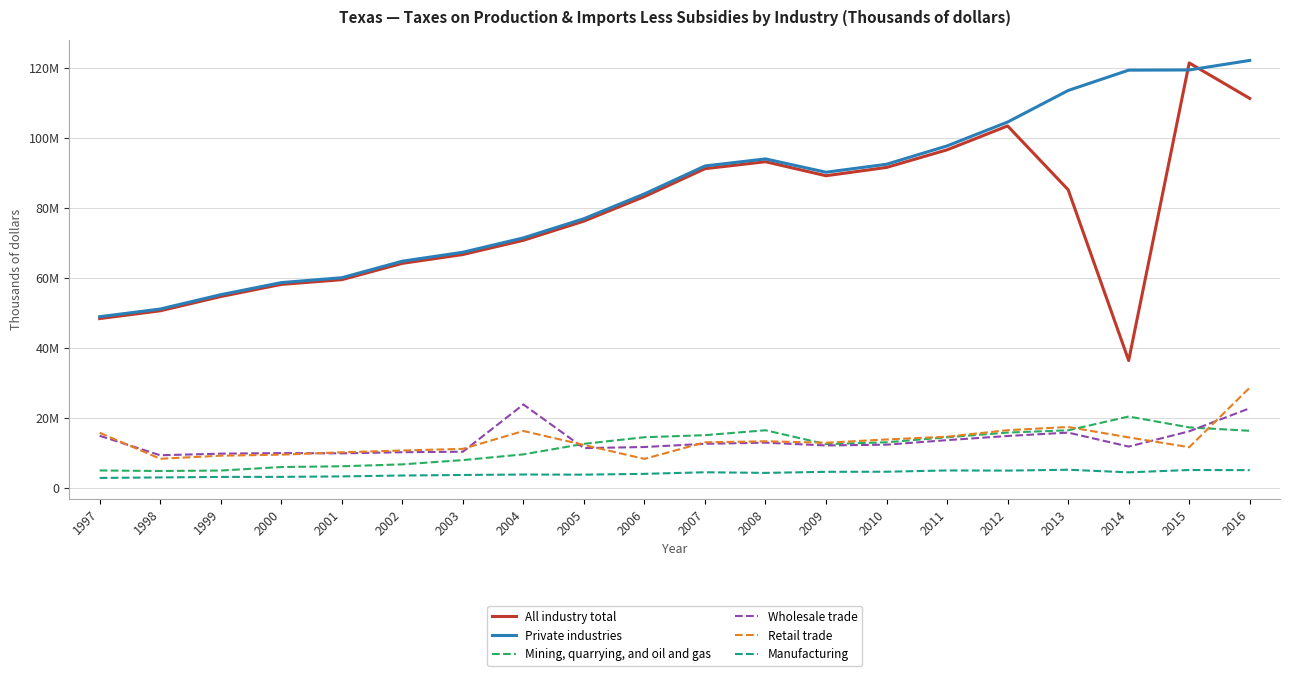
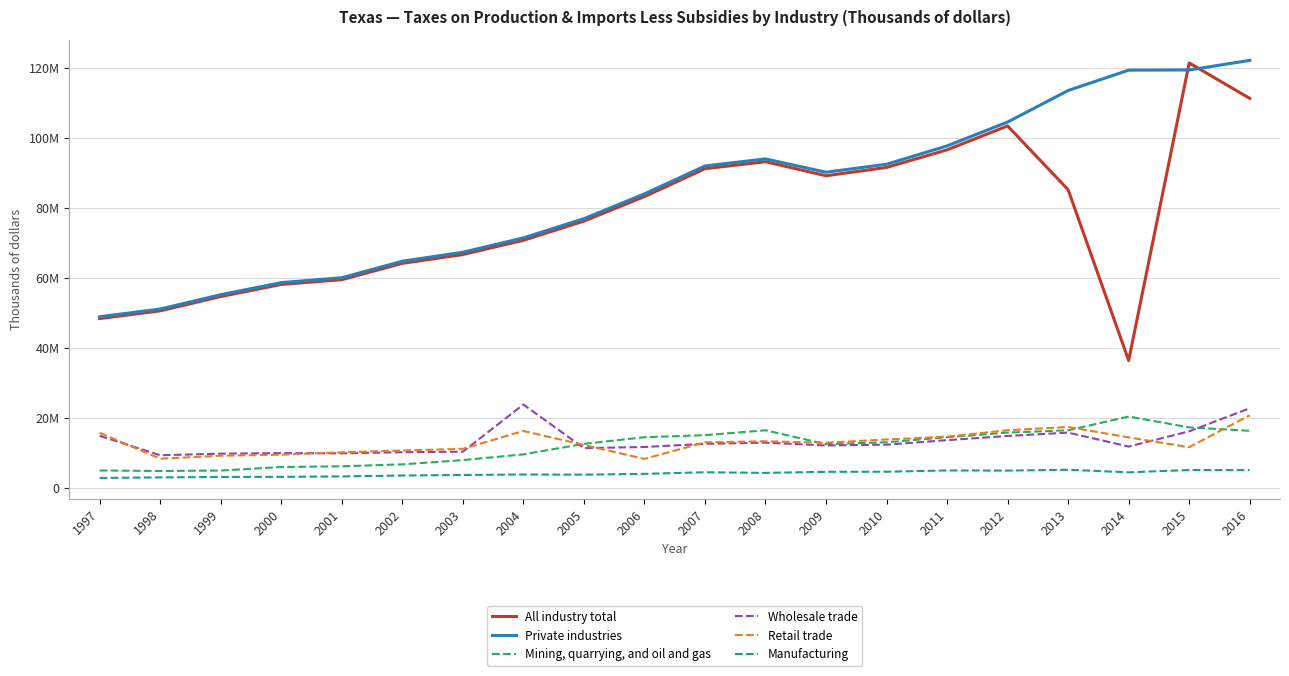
Retail trade, 2016: 29000000 -> 21000000
